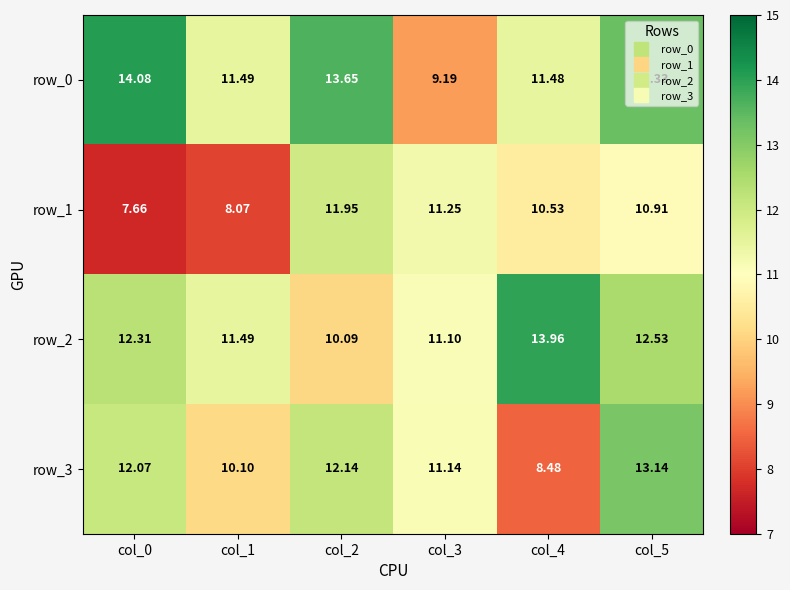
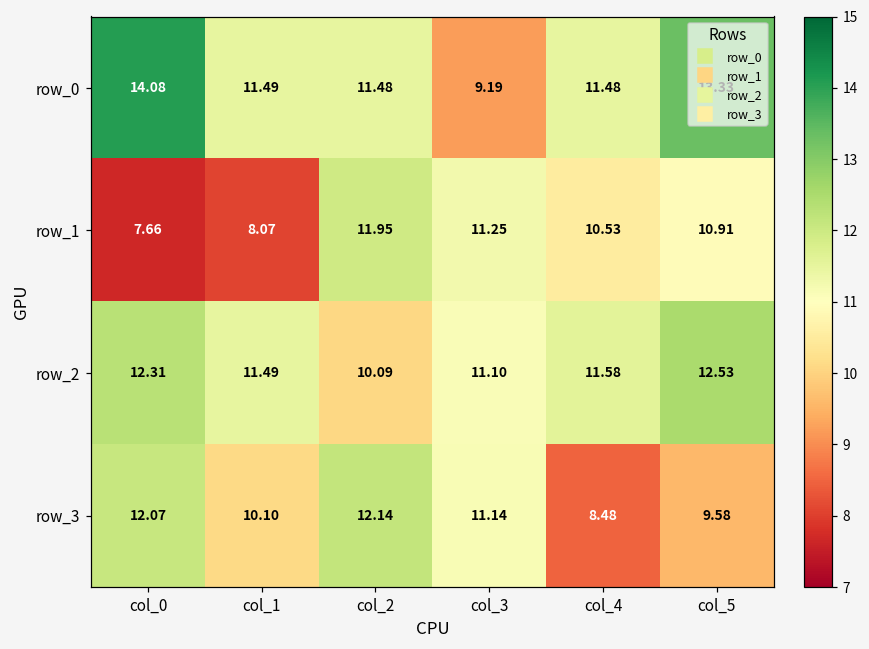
row_0, col_2: 13.65 -> 11.48
row_2, col_4: 13.96 -> 11.58
row_3, col_5: 13.14 -> 9.58
